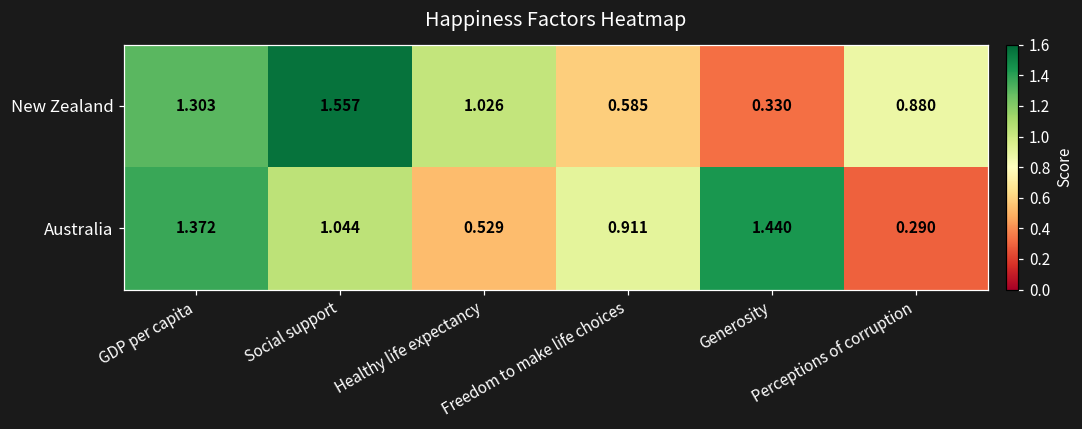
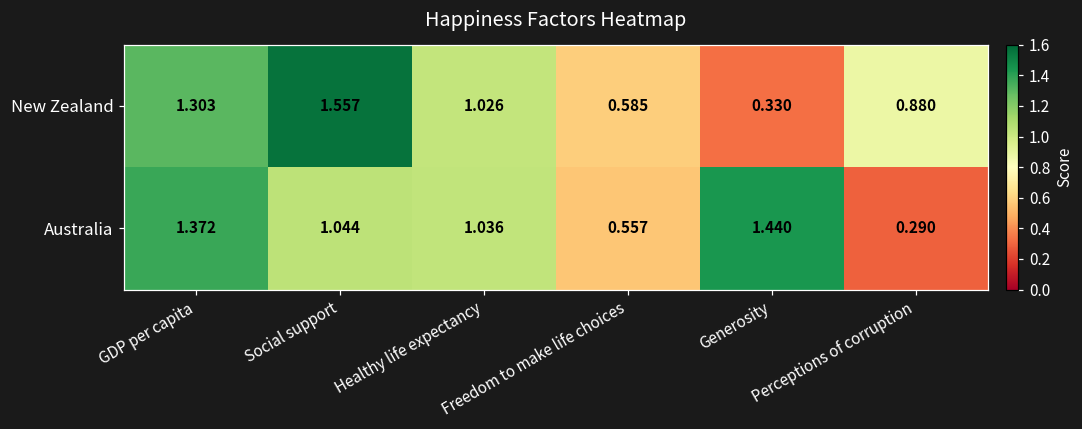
Australia, Healthy life expectancy: 0.529 -> 1.036
Australia, Freedom to make life choices: 0.911 -> 0.557
